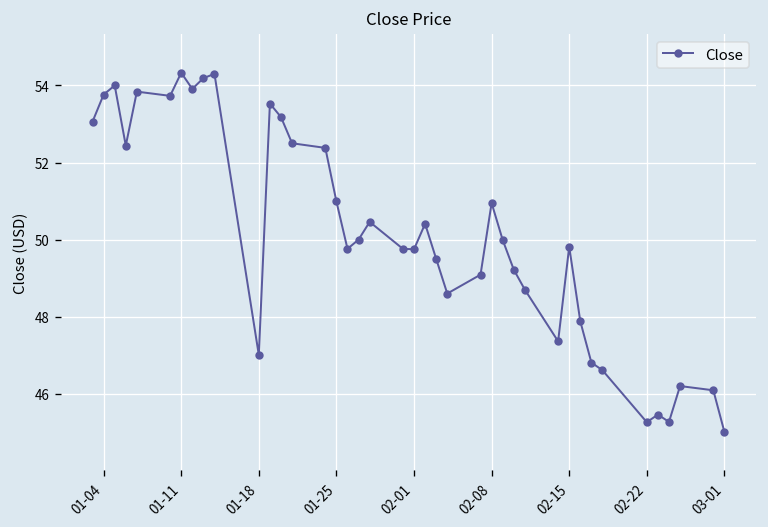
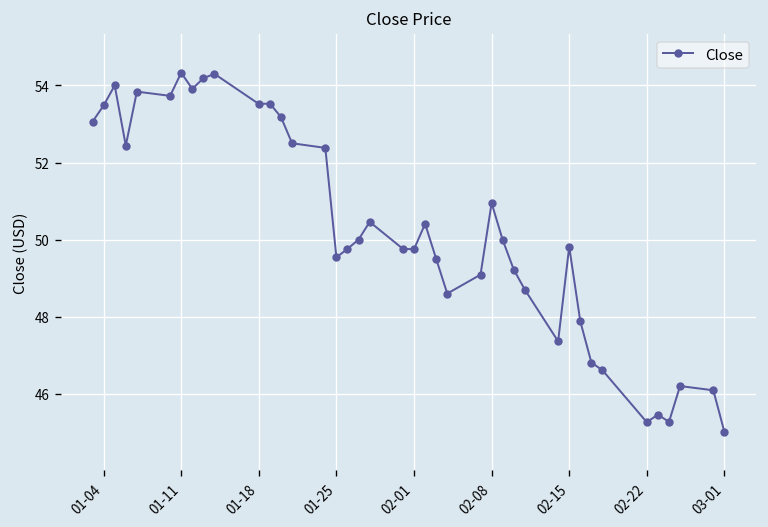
01-04: 53.8 -> 53.5
01-18: 47.0 -> 53.5
01-25: 51.0 -> 49.5
